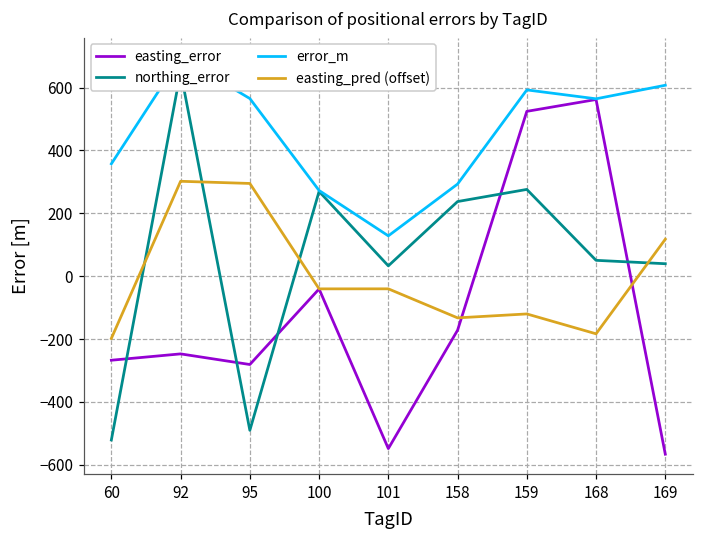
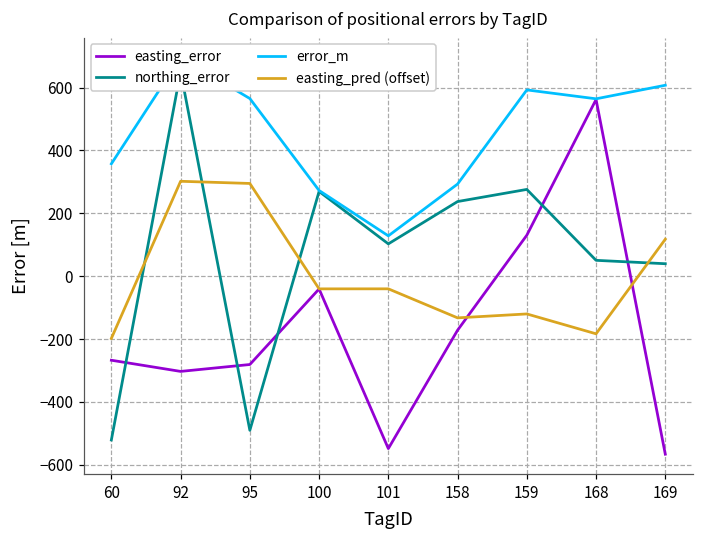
easting_error, 92: -250 -> -300
northing_error, 101: 30 -> 100
easting_error, 159: 520 -> 130
